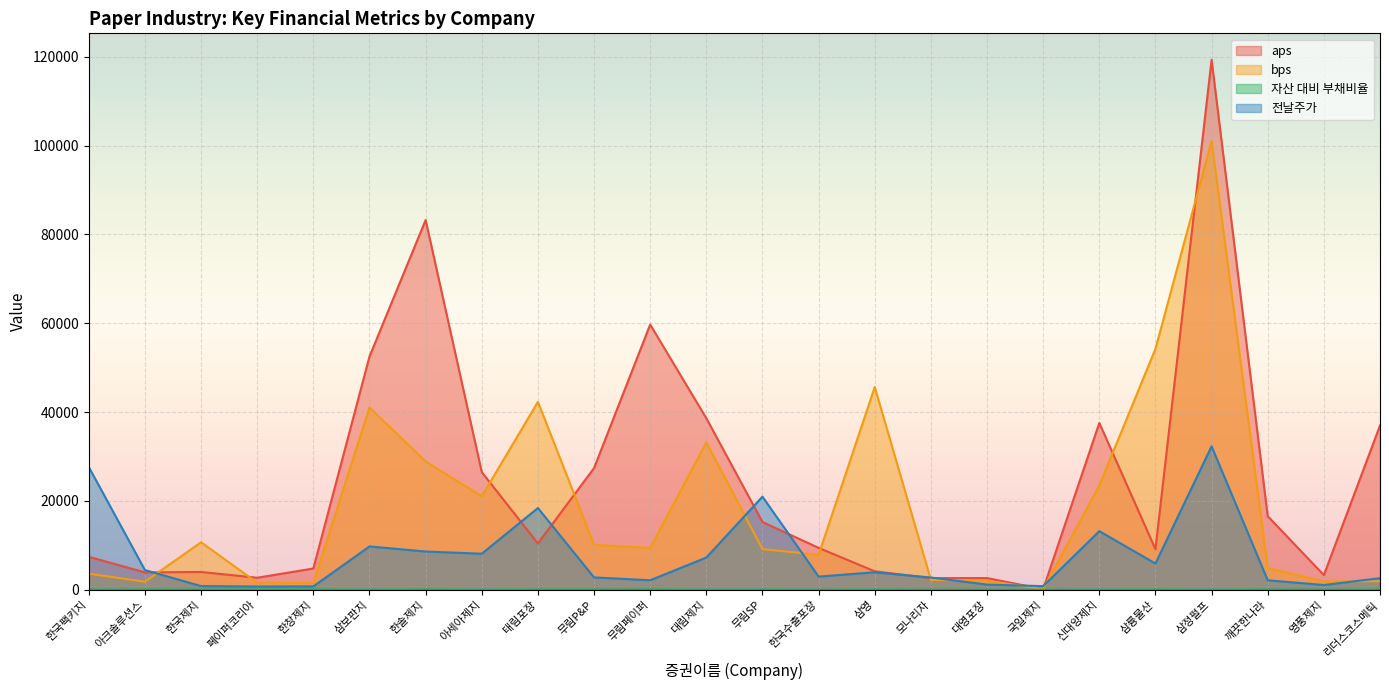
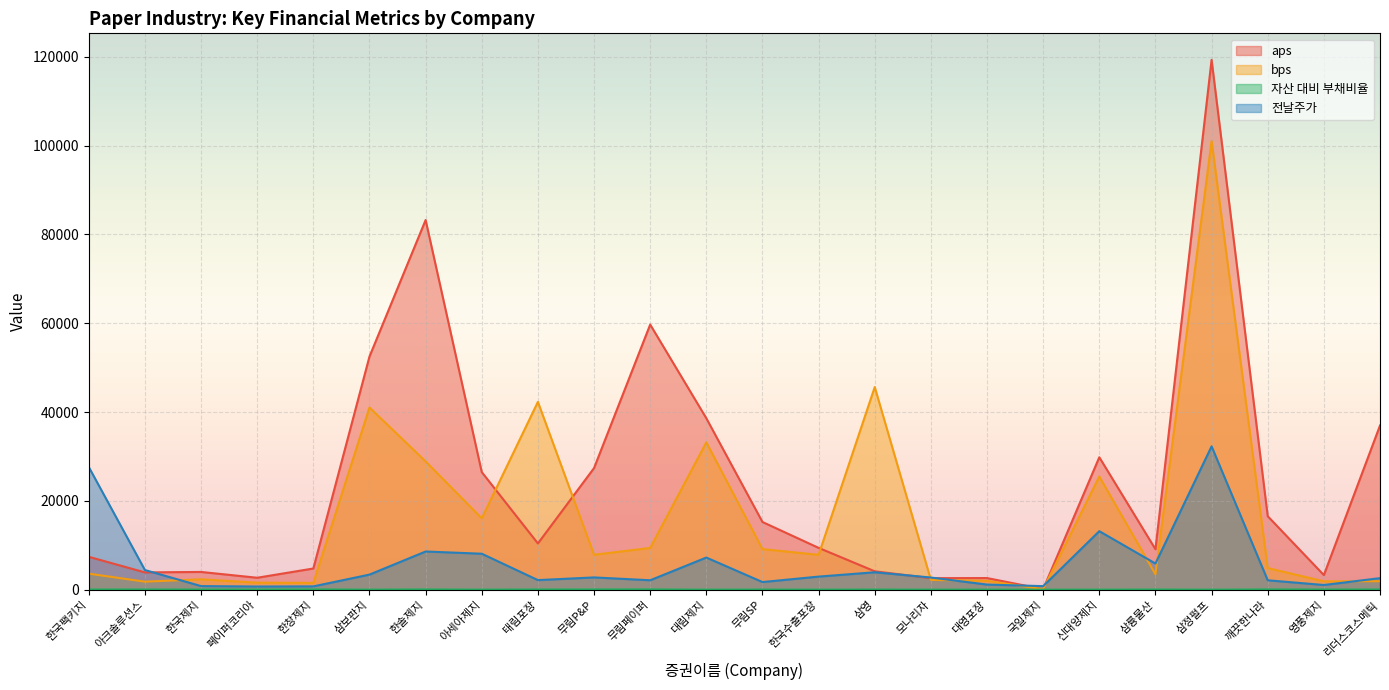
bps, 한국제지: 11000 -> 2000
전날주가, 삼보판지: 10000 -> 3000
bps, 아세아제지: 21000 -> 16000
전날주가, 태림포장: 18000 -> 2000
bps, 무림P&P: 10000 -> 8000
전날주가, 무림SP: 21000 -> 2000
aps, 신대양제지: 38000 -> 30000
bps, 신대양제지: 23000 -> 25000
bps, 삼륭물산: 54000 -> 3000
